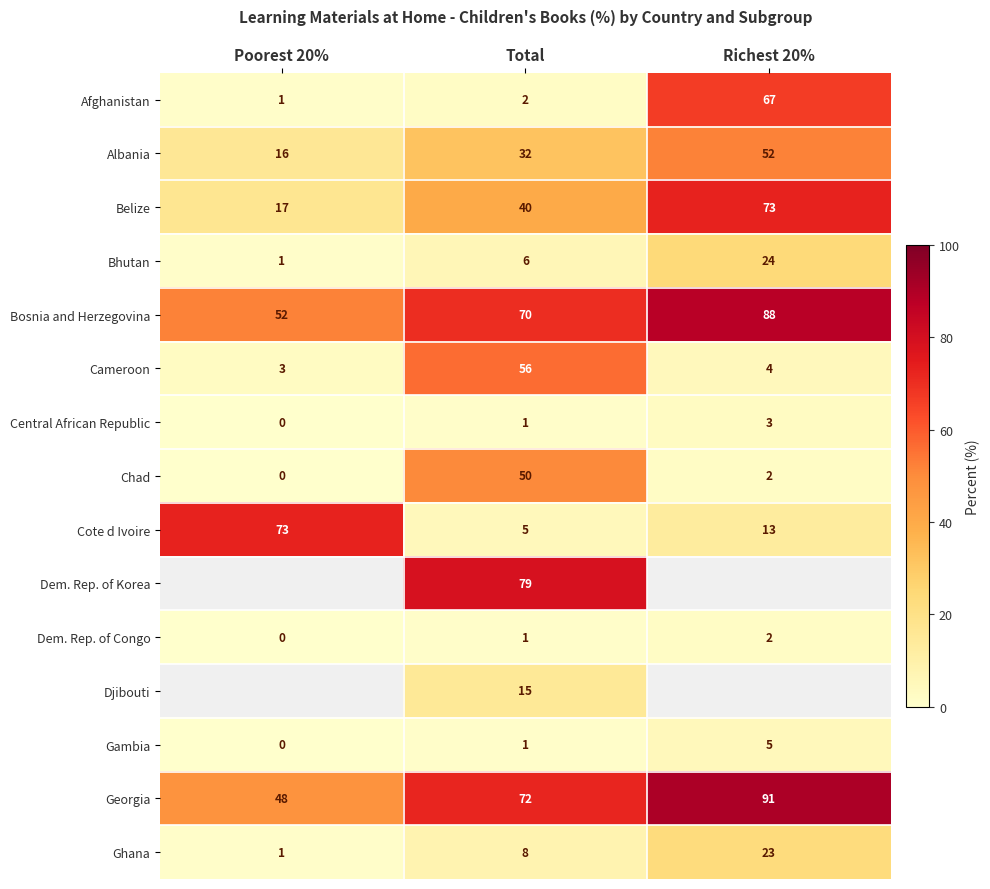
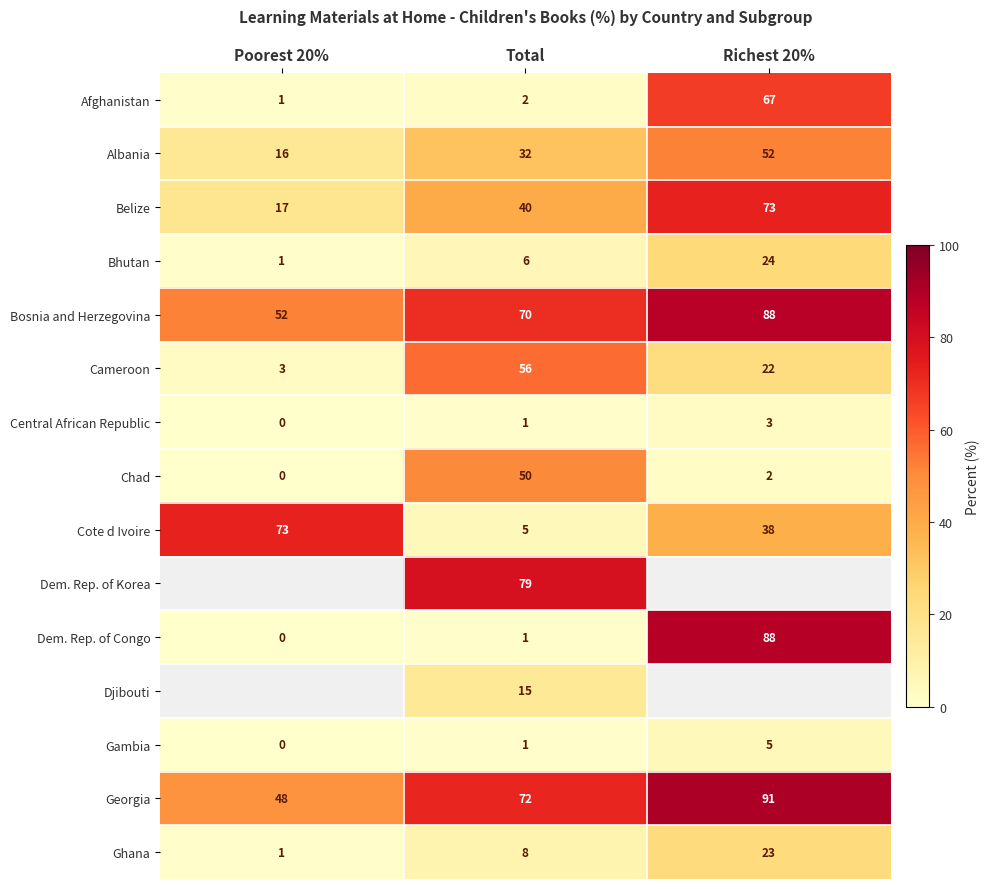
Cameroon, Richest 20%: 4 -> 22
Cote d Ivoire, Richest 20%: 13 -> 38
Dem. Rep. of Congo, Richest 20%: 2 -> 88
